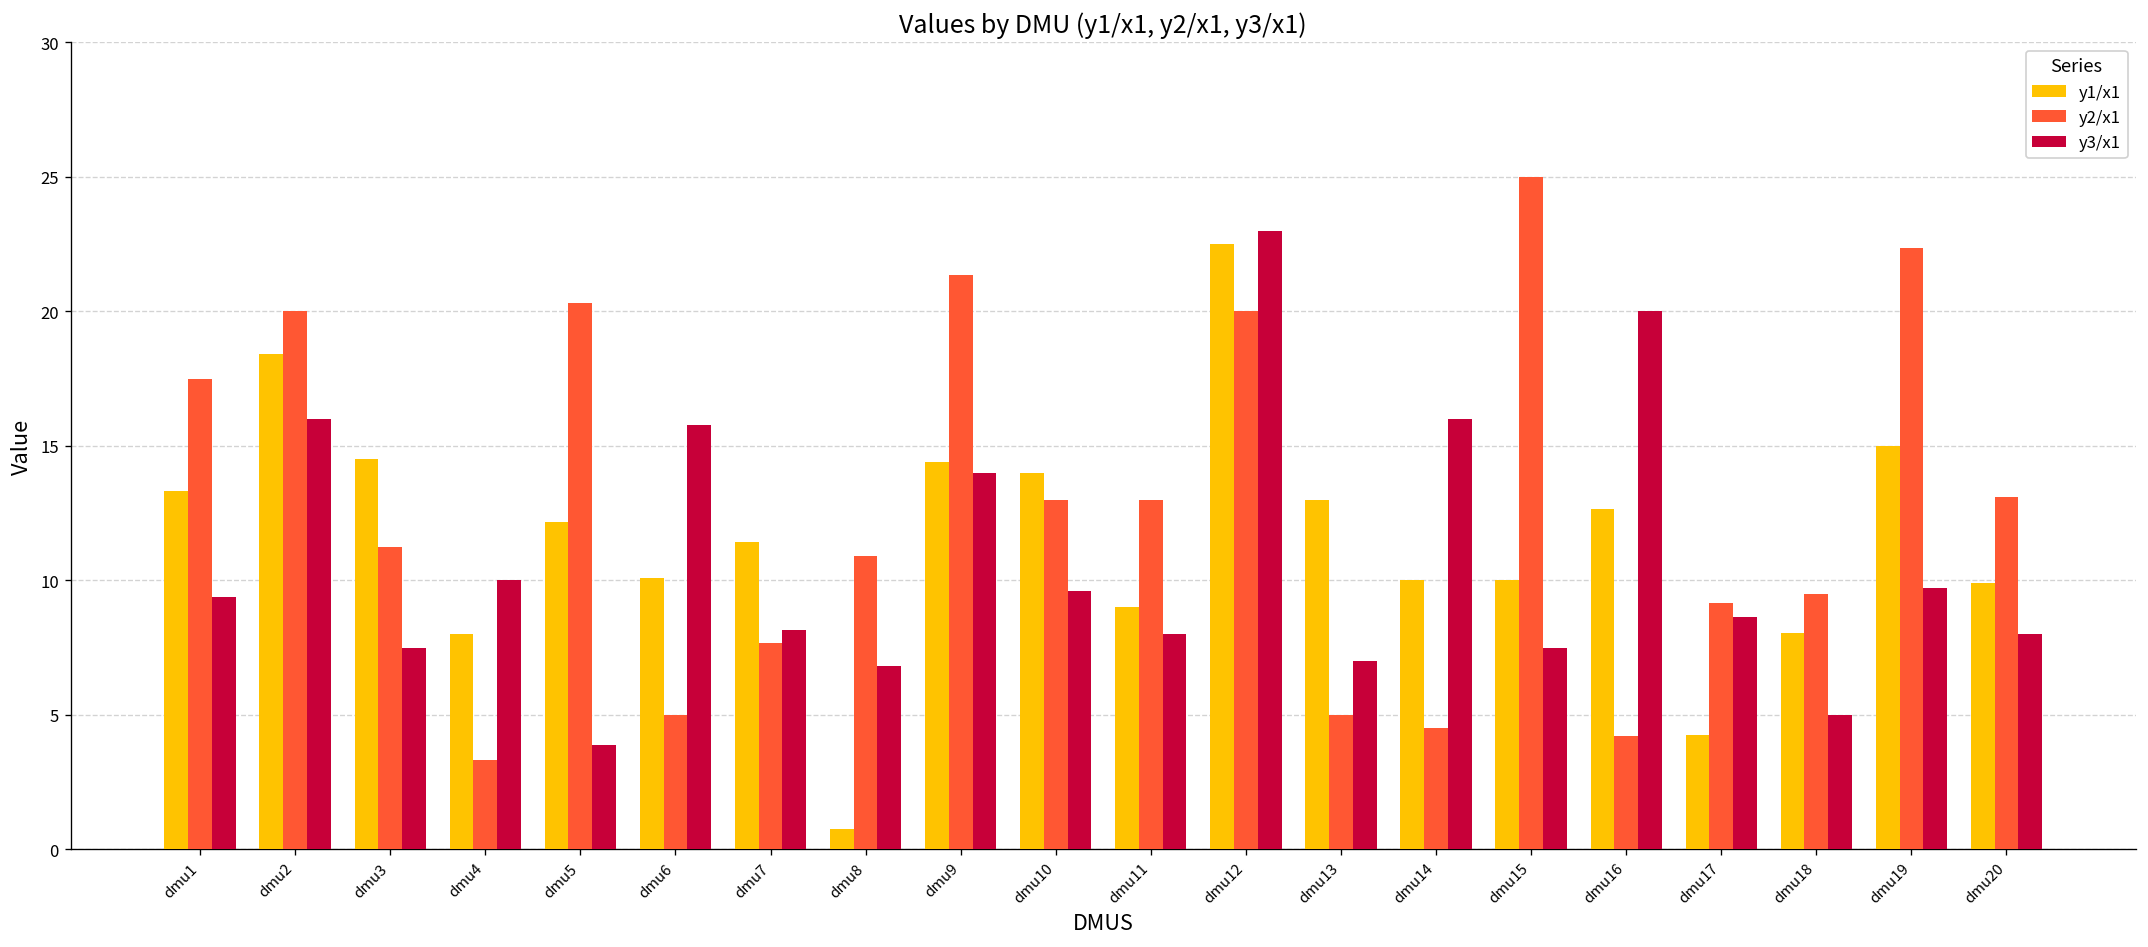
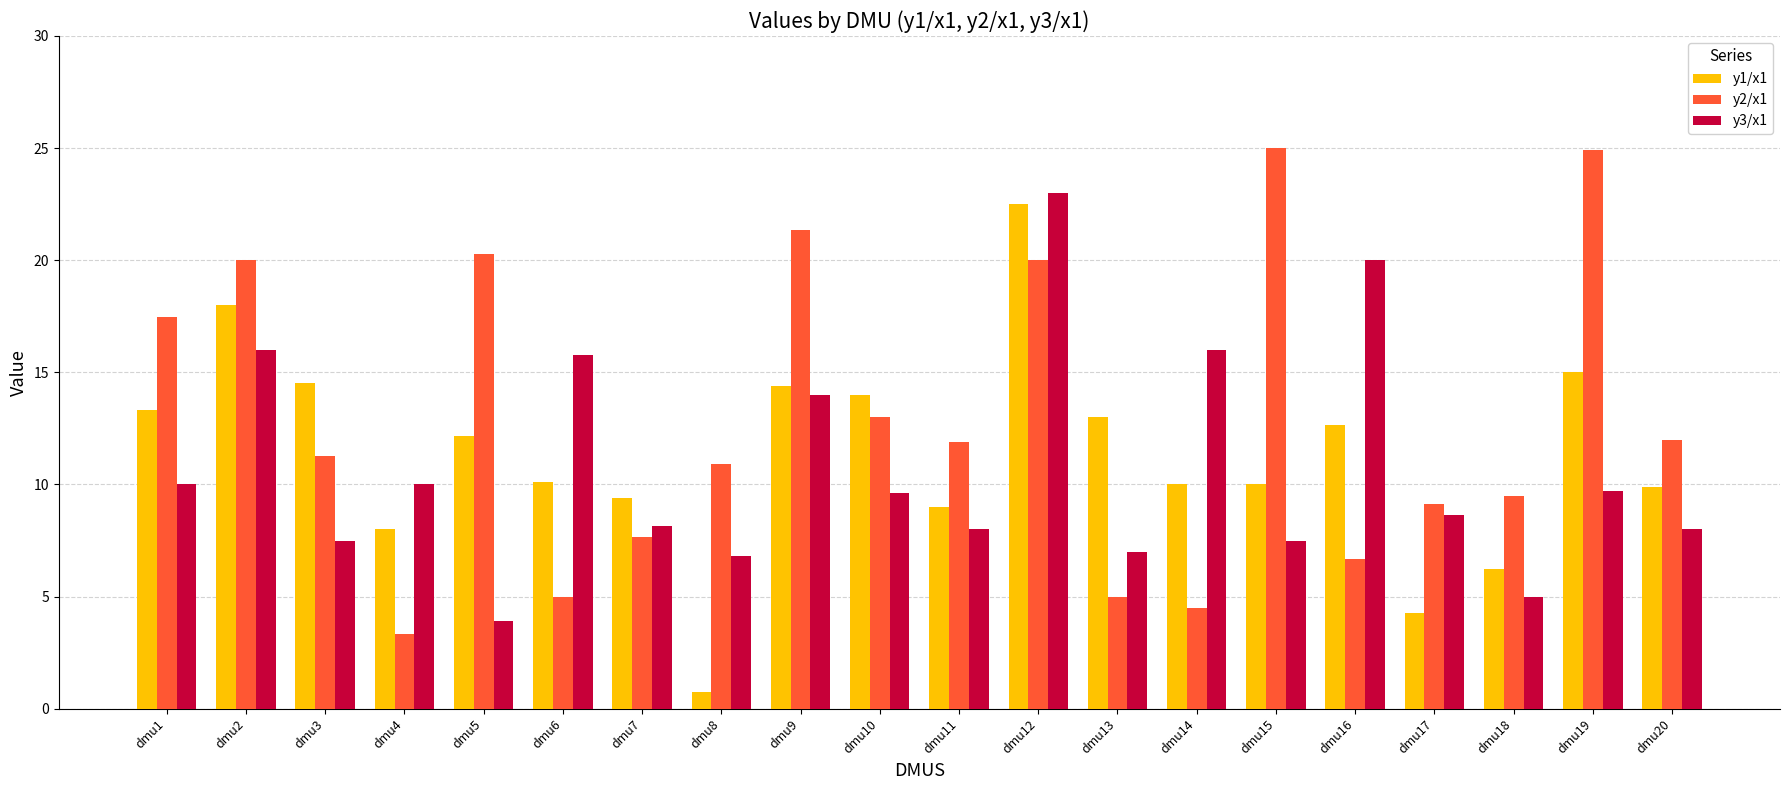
y3/x1, dmu1: 9.4 -> 10.0
y1/x1, dmu2: 18.4 -> 18.0
y1/x1, dmu7: 11.4 -> 9.4
y2/x1, dmu11: 13.0 -> 11.9
y2/x1, dmu16: 4.2 -> 6.7
y1/x1, dmu18: 8.1 -> 6.3
y2/x1, dmu19: 22.3 -> 24.9
y2/x1, dmu20: 13.1 -> 12.0
